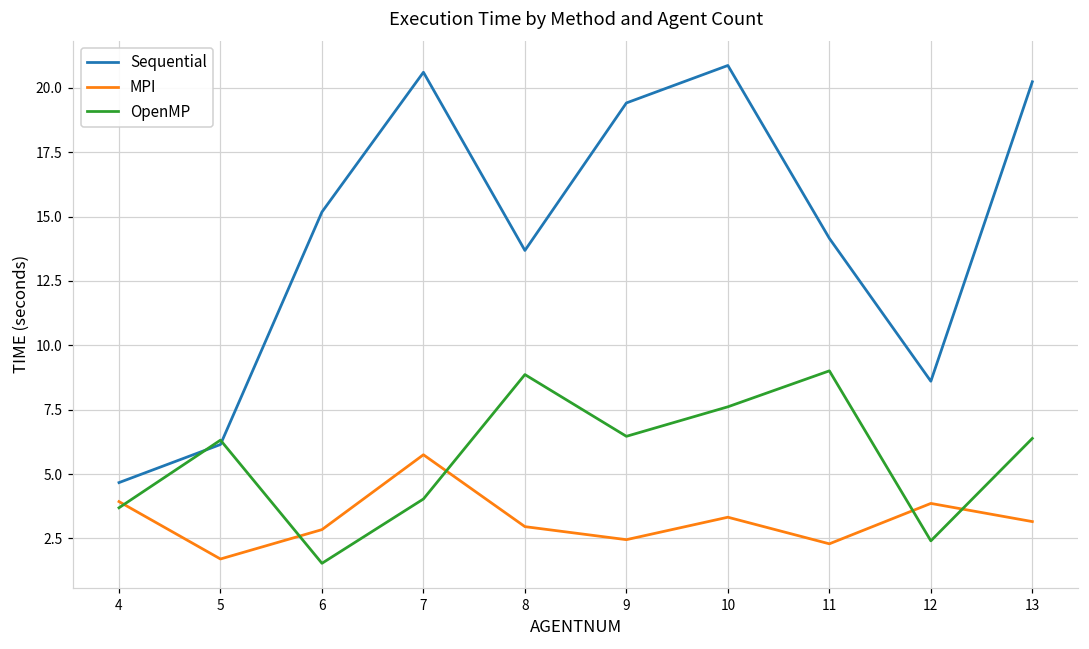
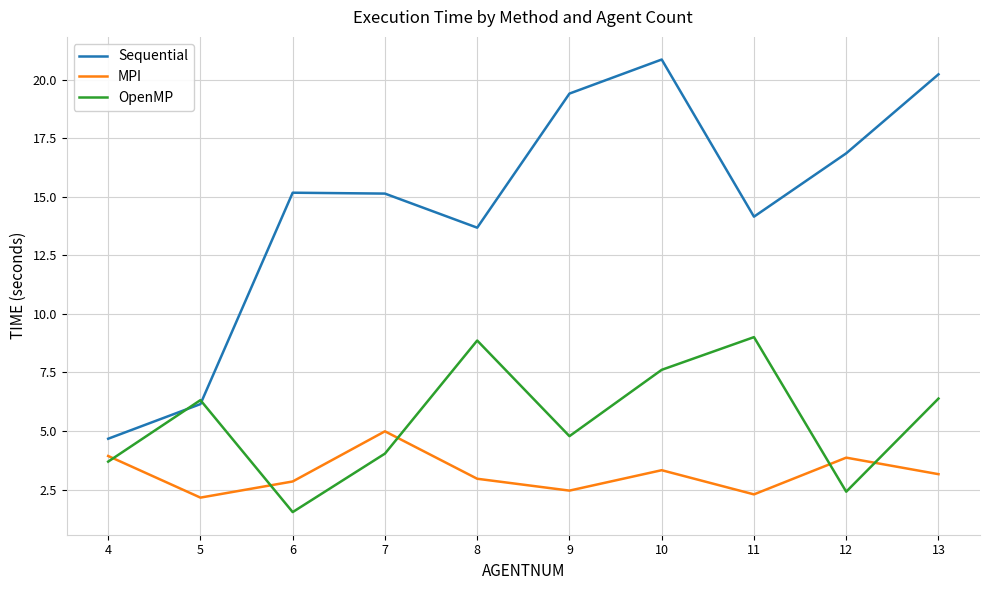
MPI, 5: 1.7 -> 2.2
Sequential, 7: 20.6 -> 15.1
MPI, 7: 5.8 -> 5.0
OpenMP, 9: 6.5 -> 4.8
Sequential, 12: 8.6 -> 16.9
